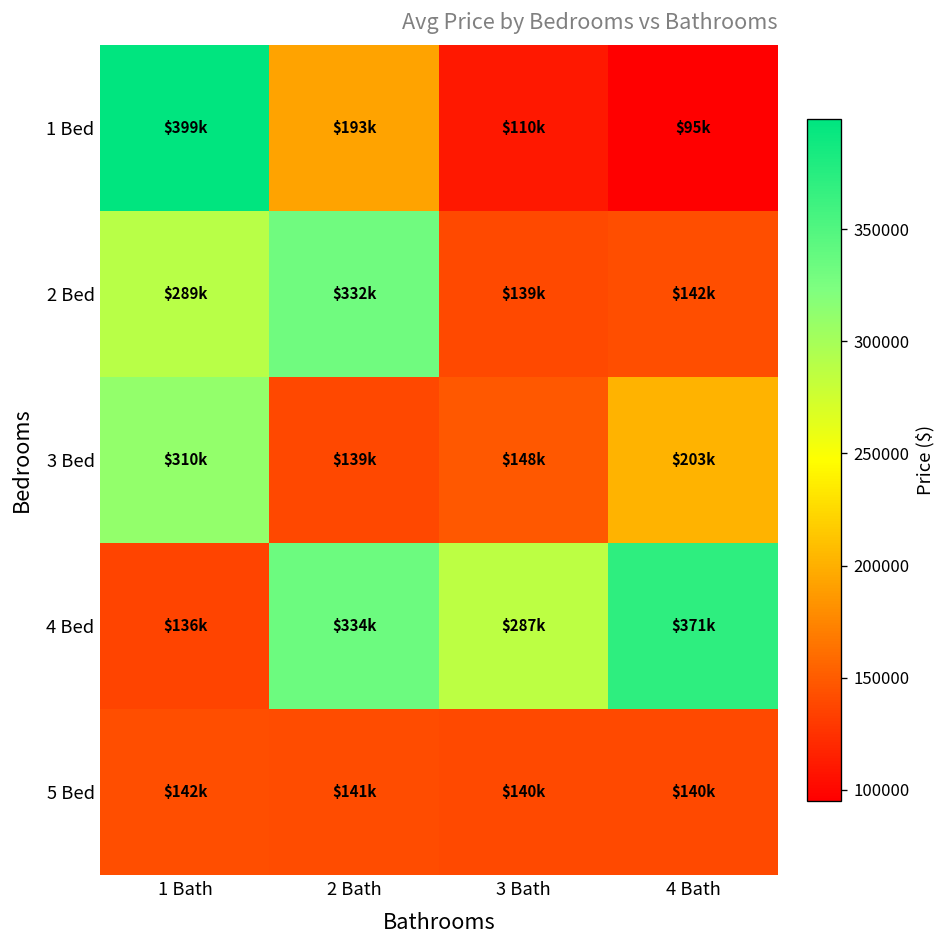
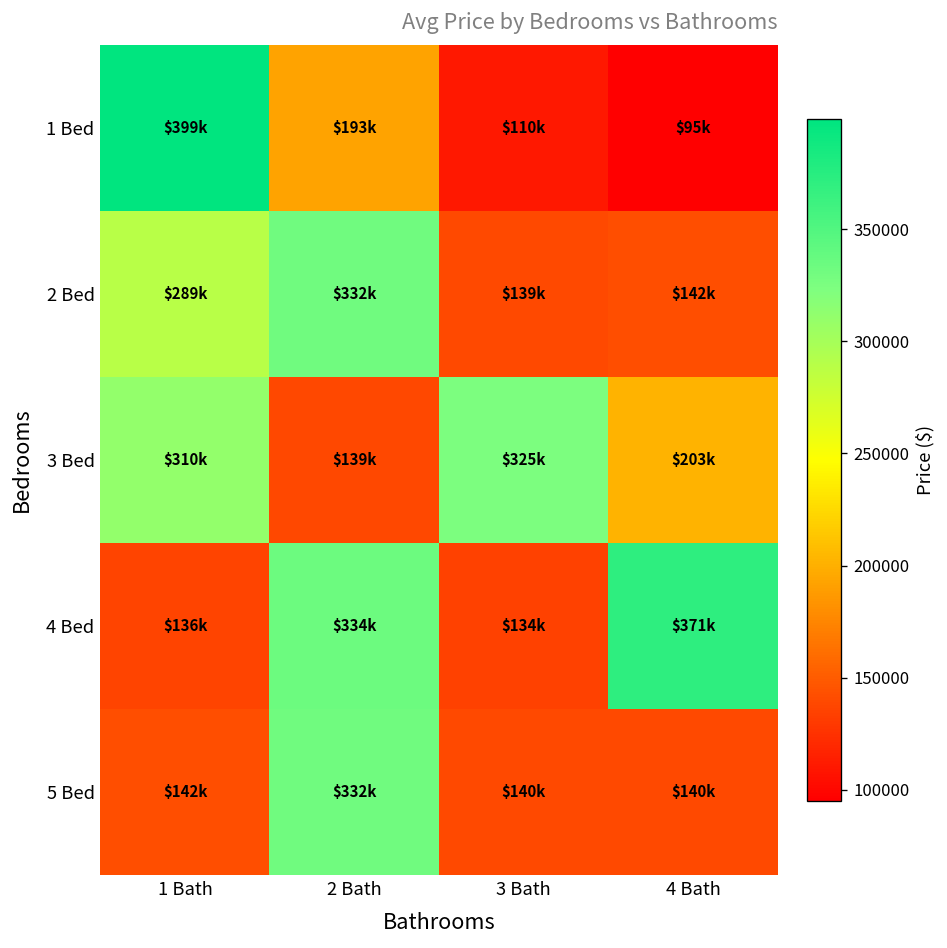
3 Bed, 3 Bath: $148k -> $325k
4 Bed, 3 Bath: $287k -> $134k
5 Bed, 2 Bath: $141k -> $332k
